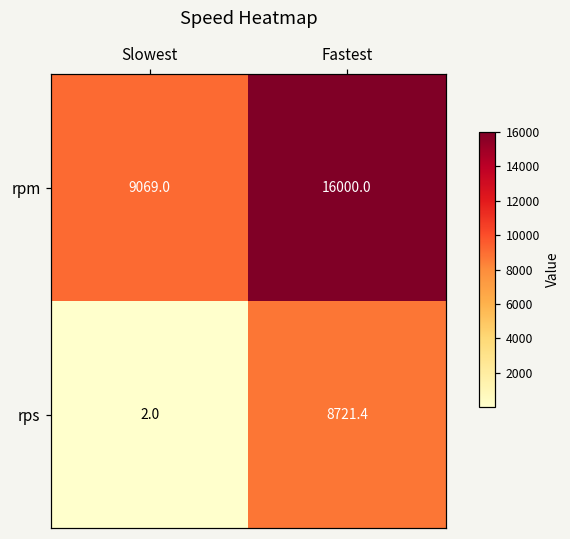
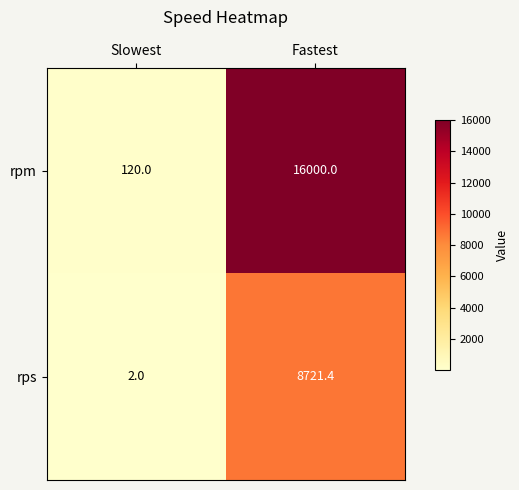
rpm, Slowest: 9069.0 -> 120.0
